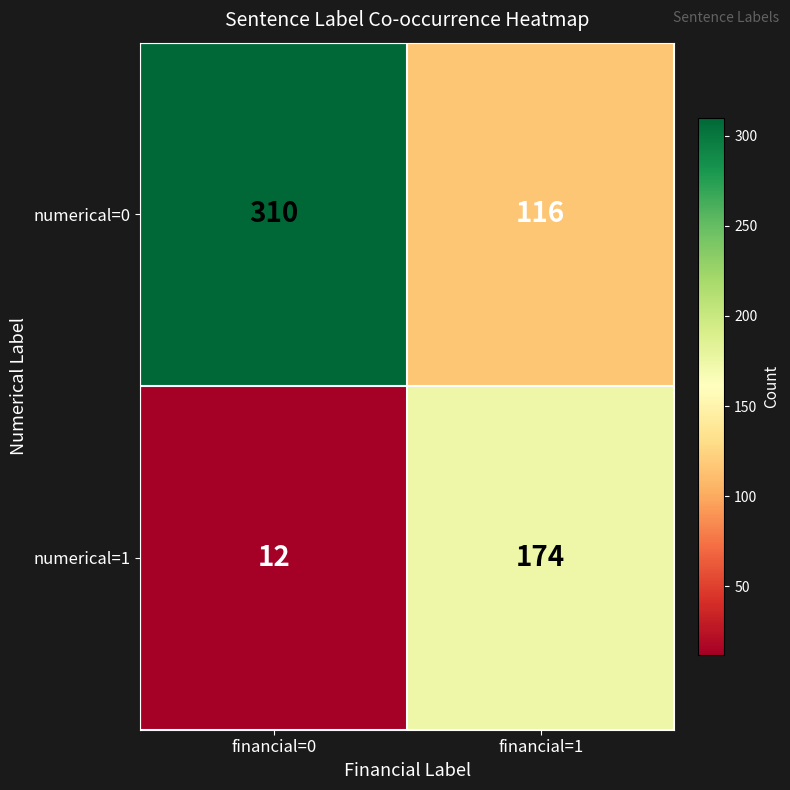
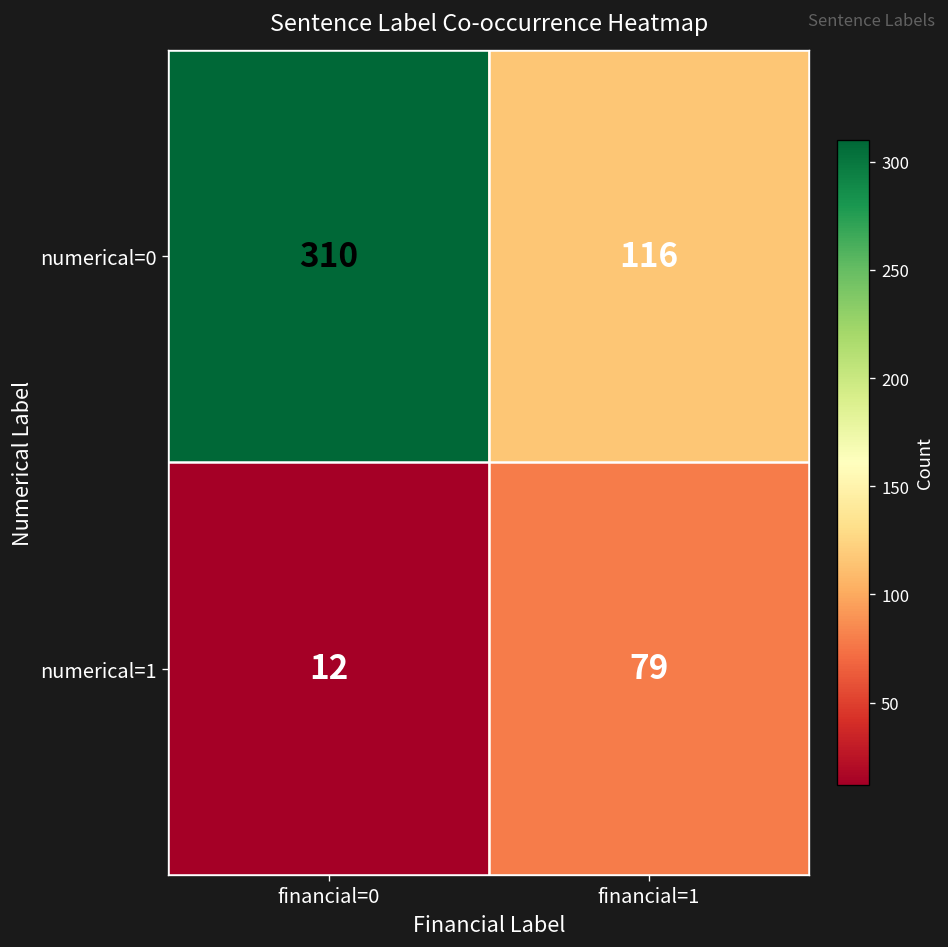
numerical=1, financial=1: 174 -> 79
